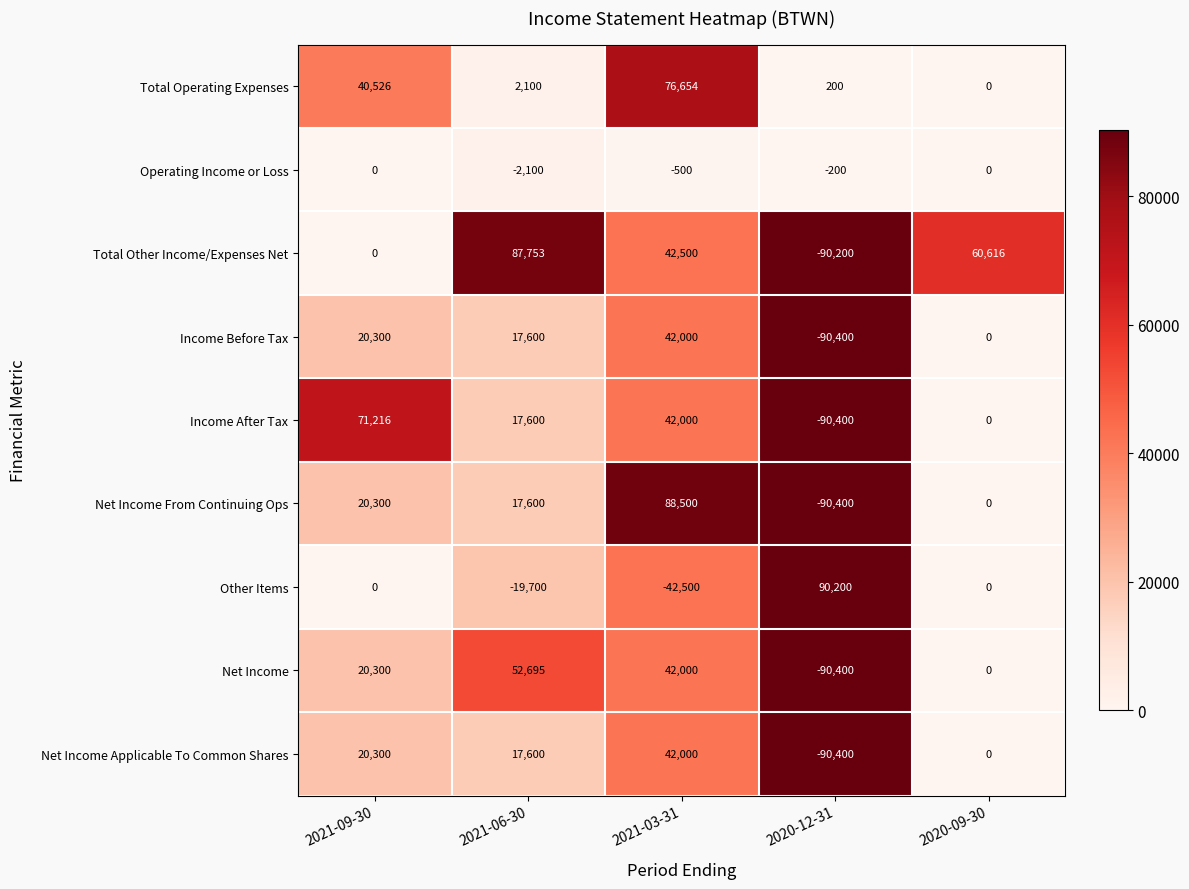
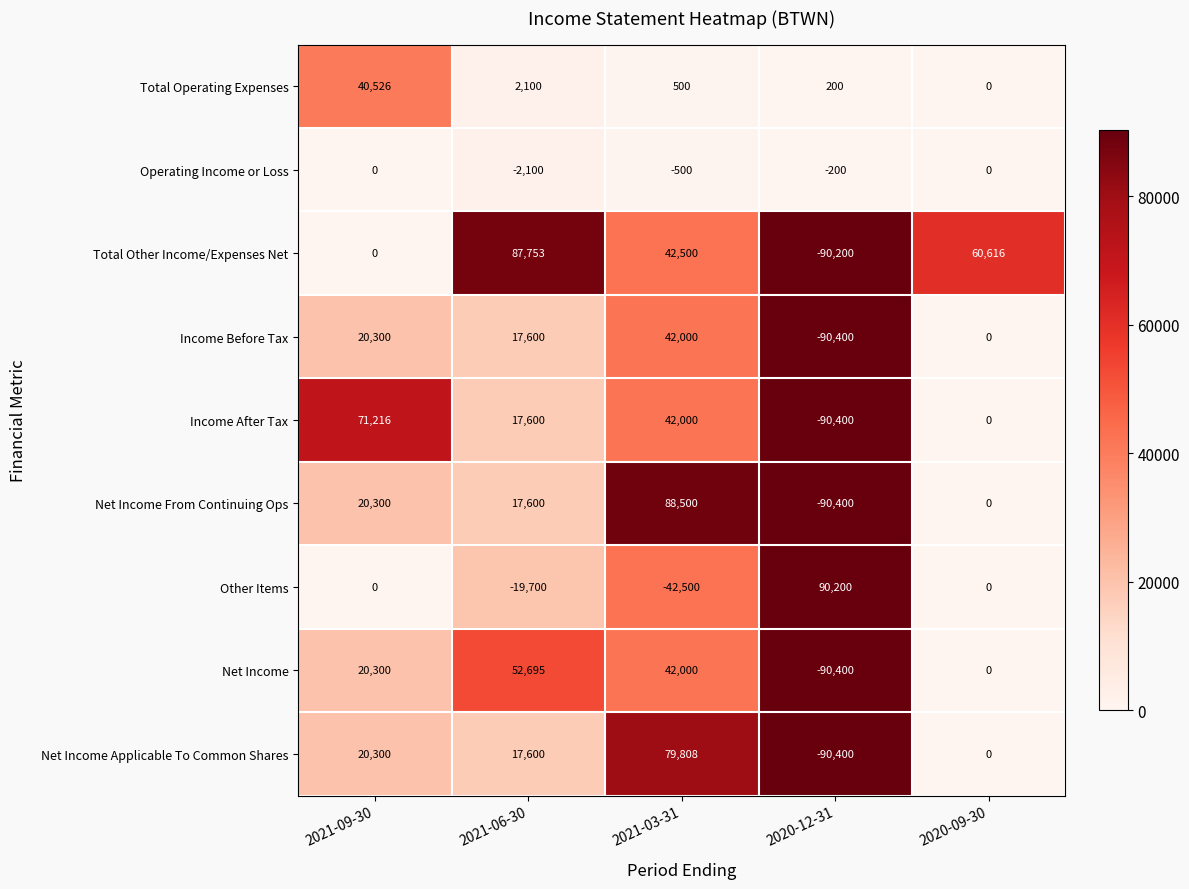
Total Operating Expenses, 2021-03-31: 76,654 -> 500
Net Income Applicable To Common Shares, 2021-03-31: 42,000 -> 79,808
